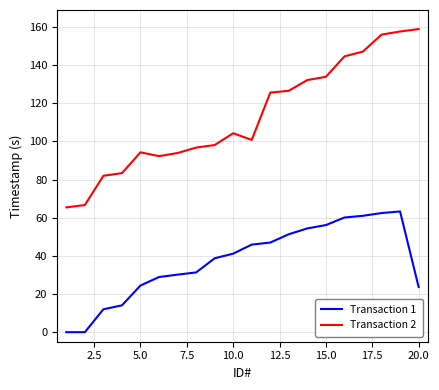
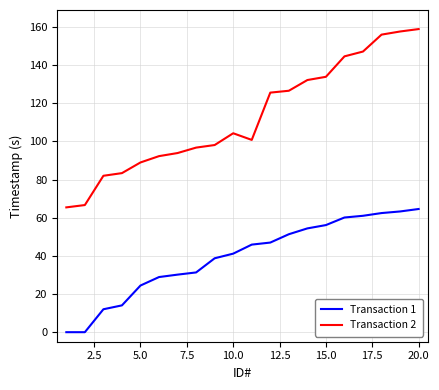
Transaction 2, 5.0: 94 -> 89
Transaction 1, 20.0: 24 -> 65
